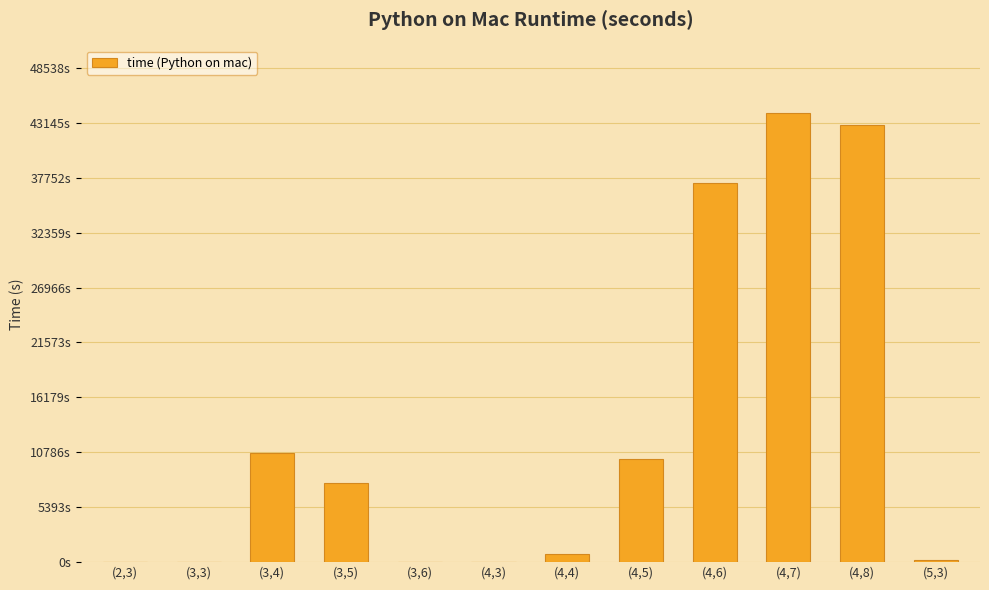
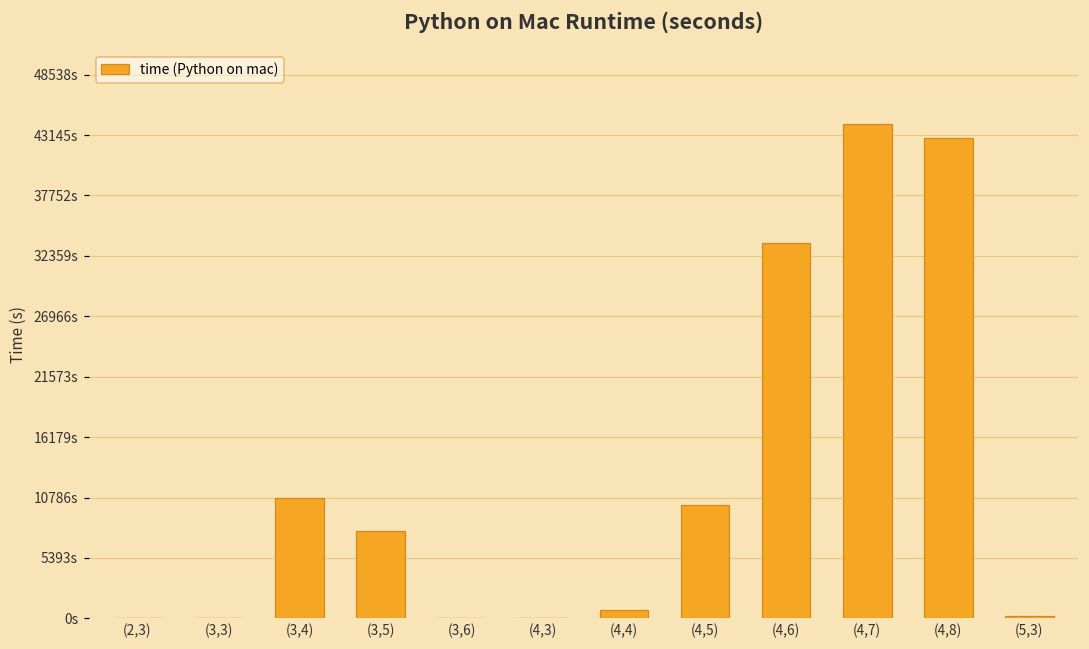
(4,6): 37300s -> 33500s
